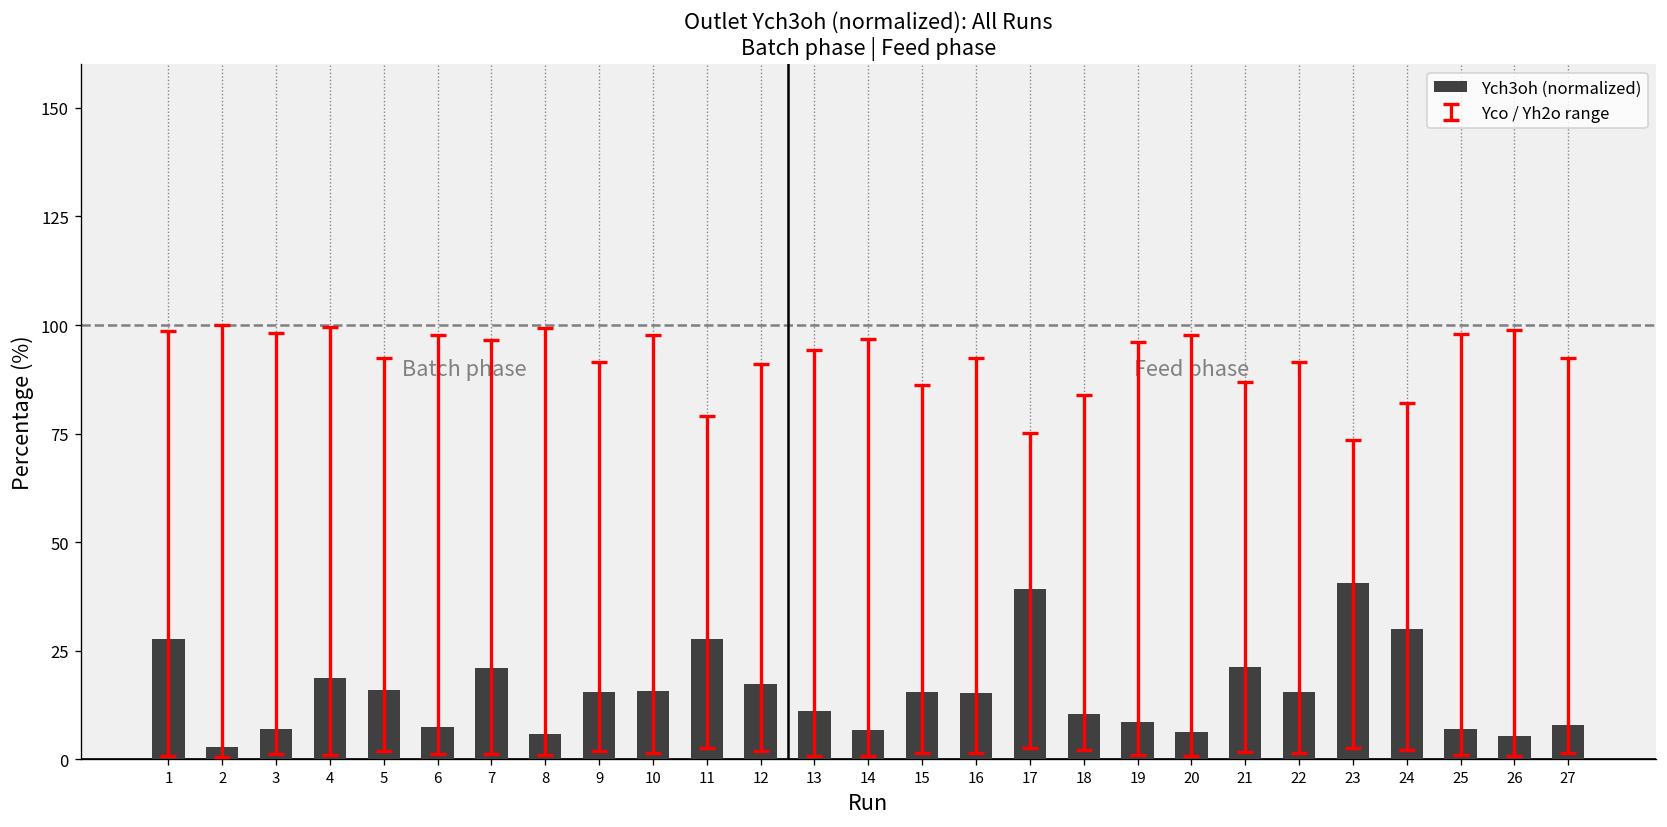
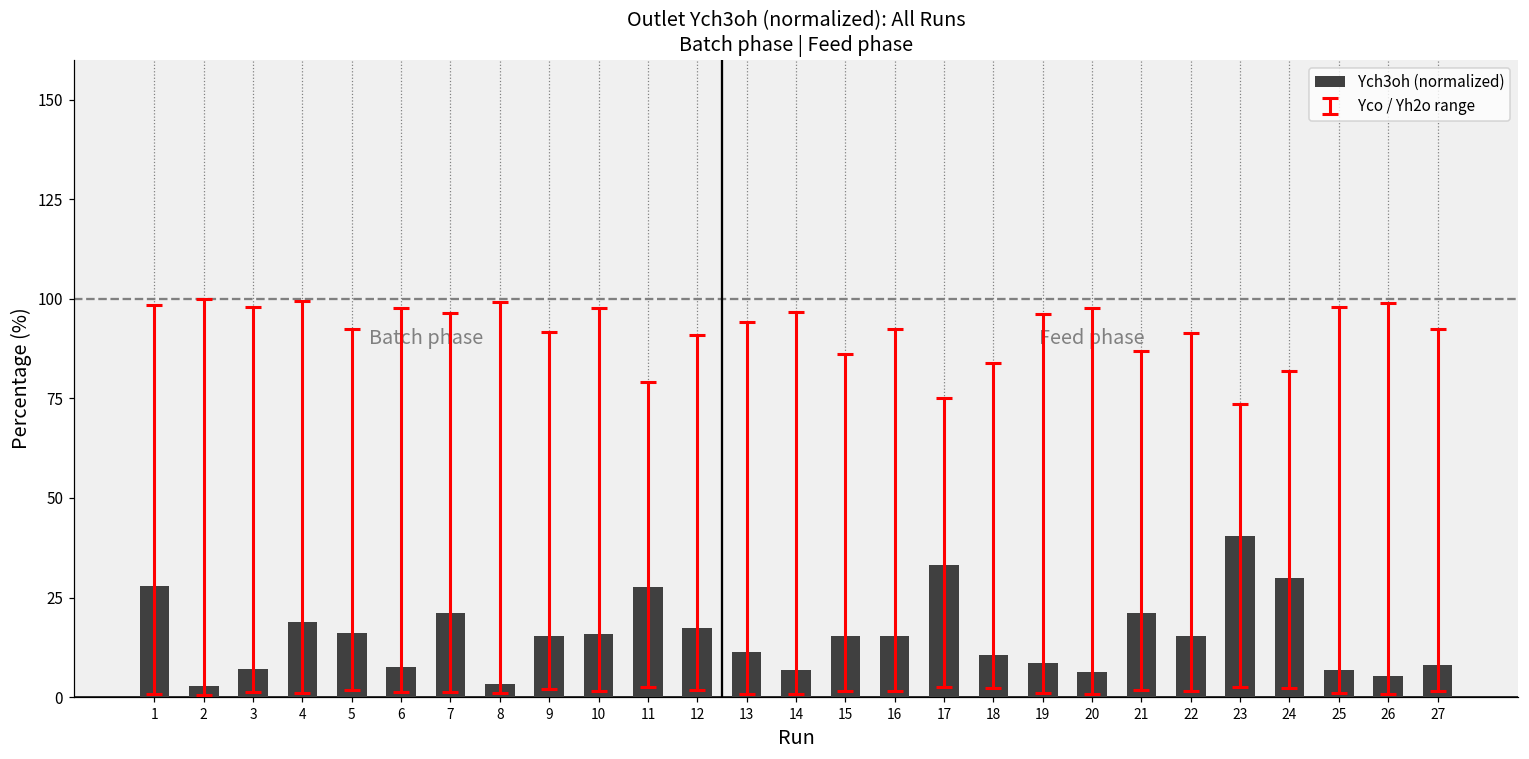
Ych3oh (normalized), 8: 6 -> 3
Ych3oh (normalized), 17: 39 -> 33
